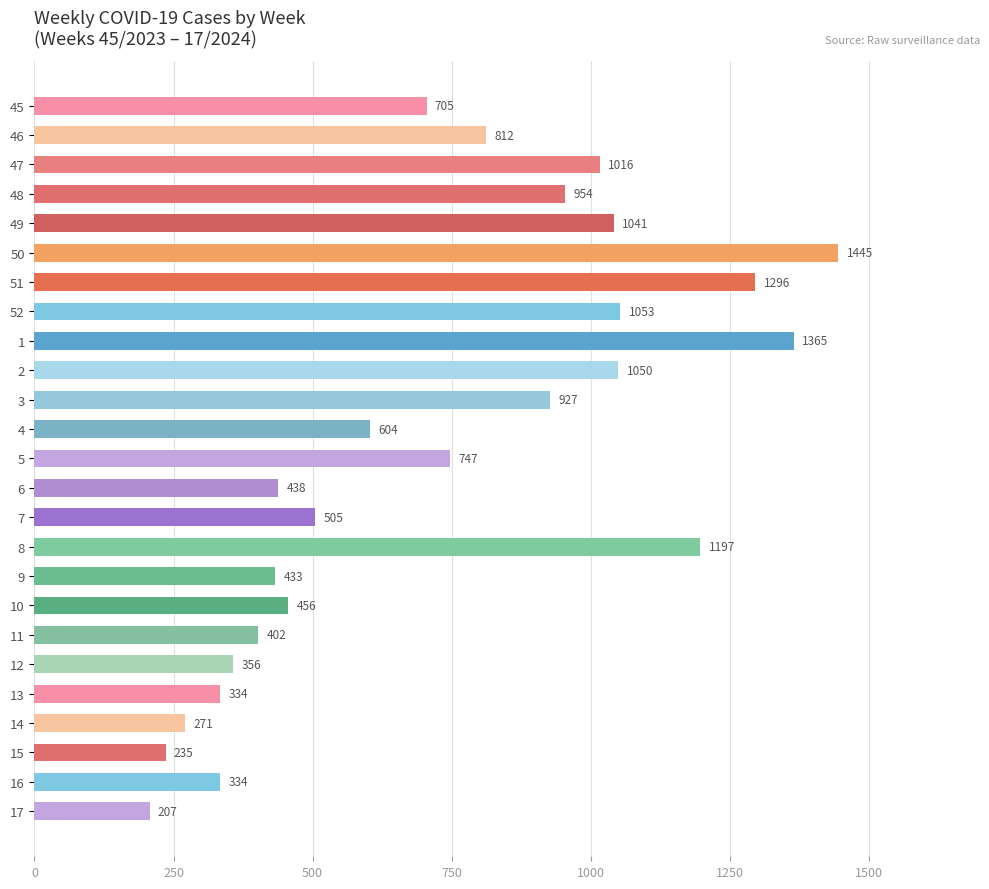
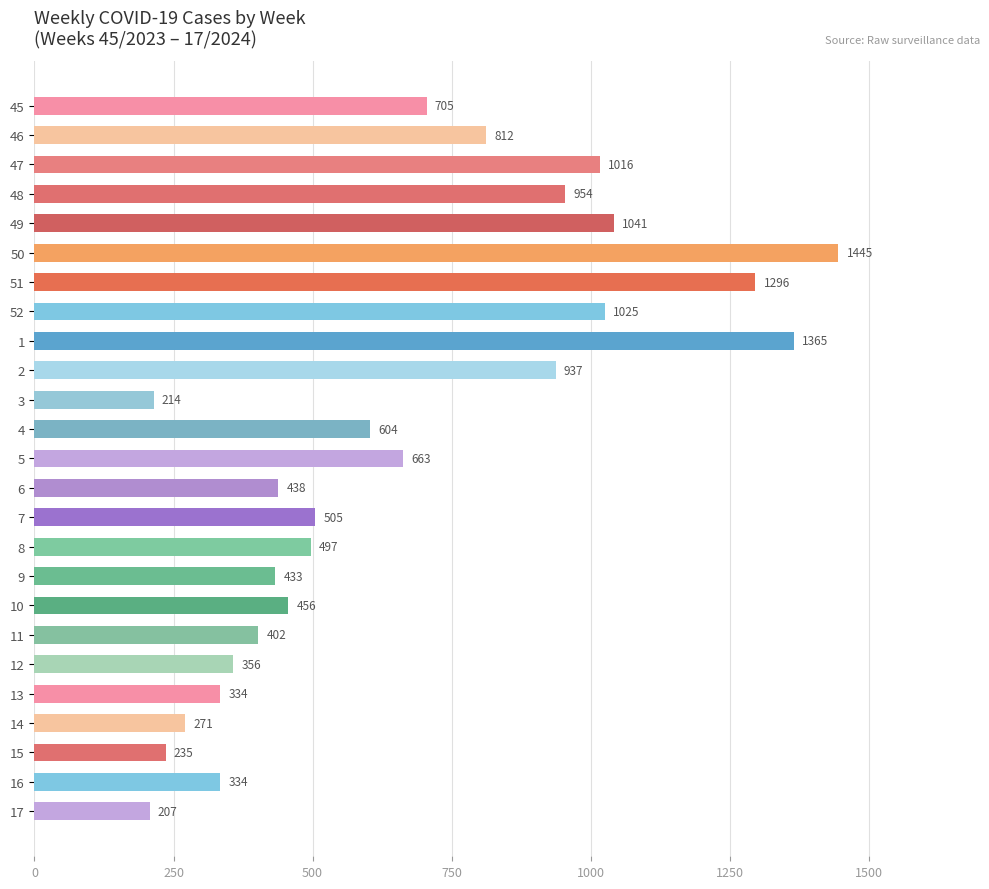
52: 1053 -> 1025
2: 1050 -> 937
3: 927 -> 214
5: 747 -> 663
8: 1197 -> 497
